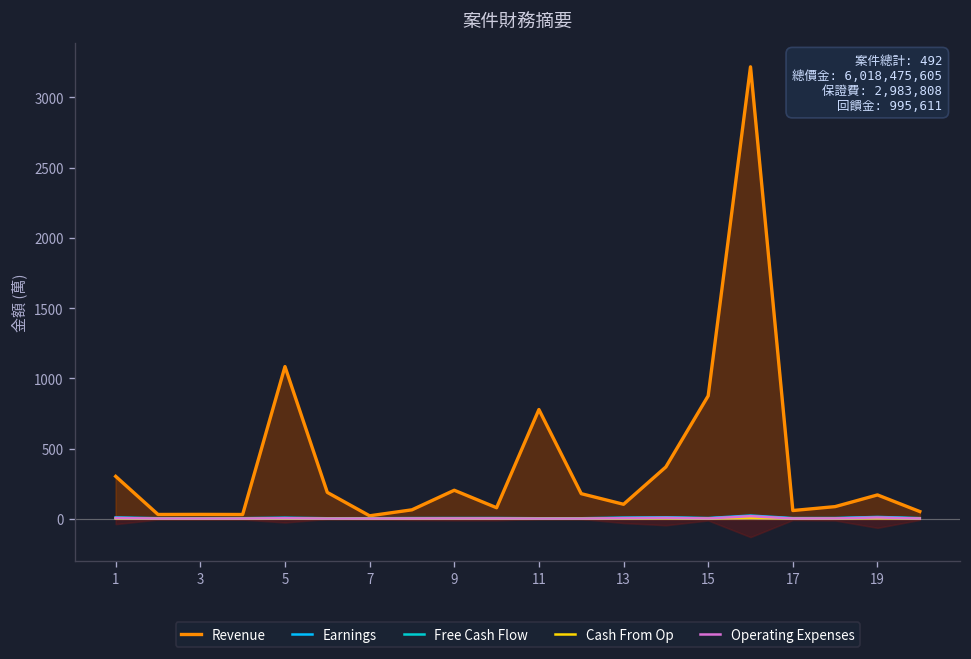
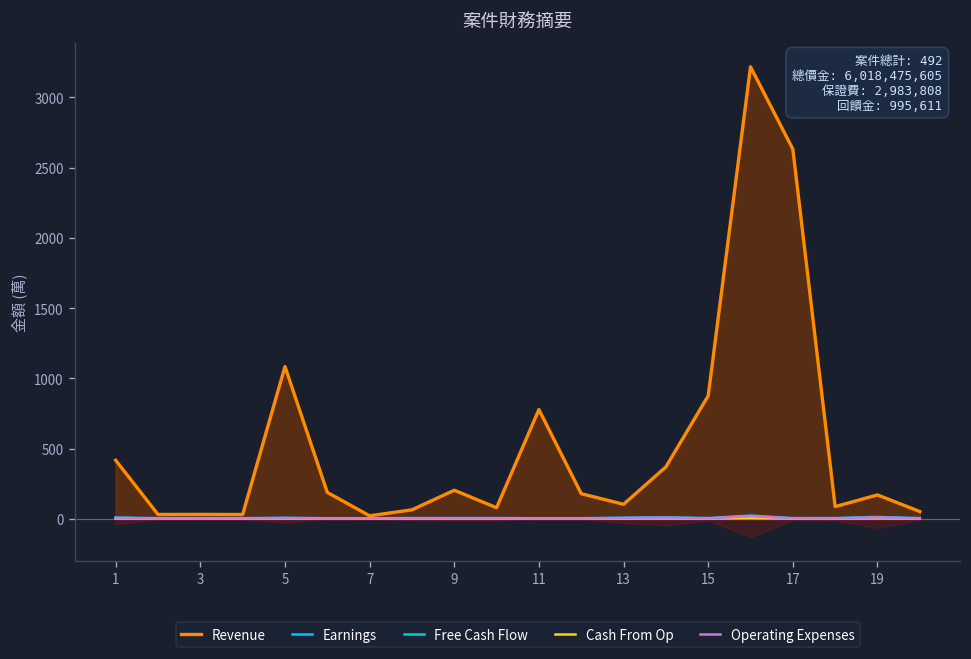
Revenue, 1: 300 -> 420
Revenue, 17: 60 -> 2630
